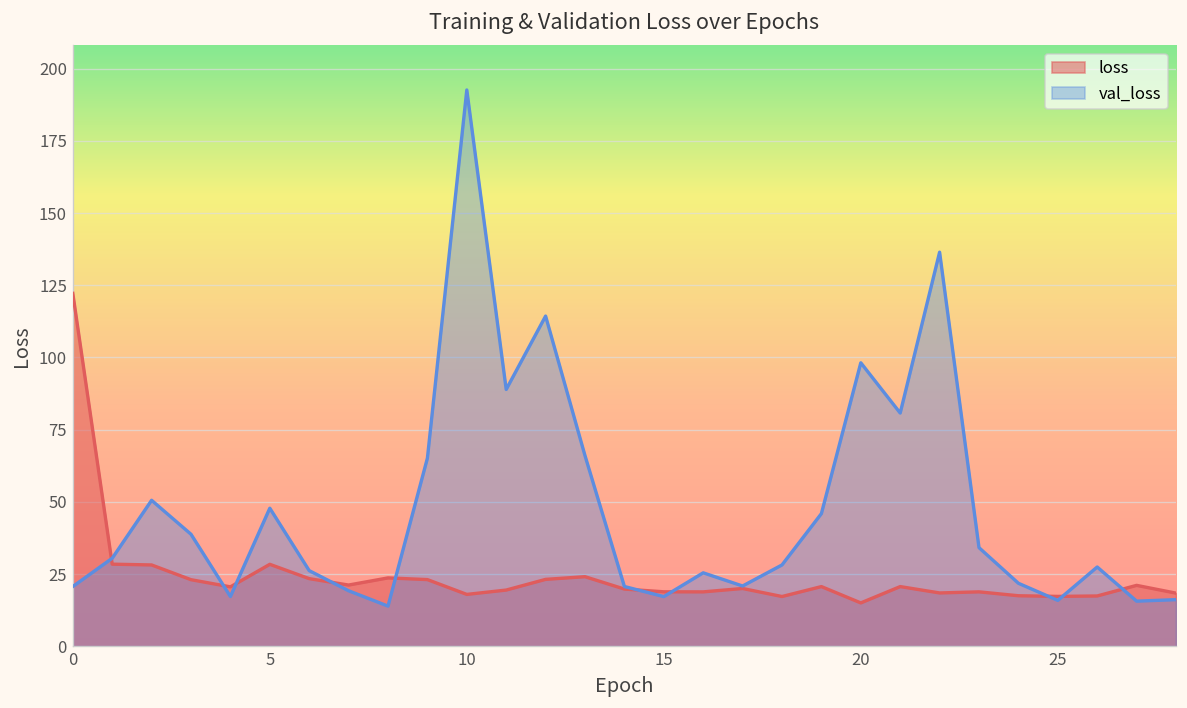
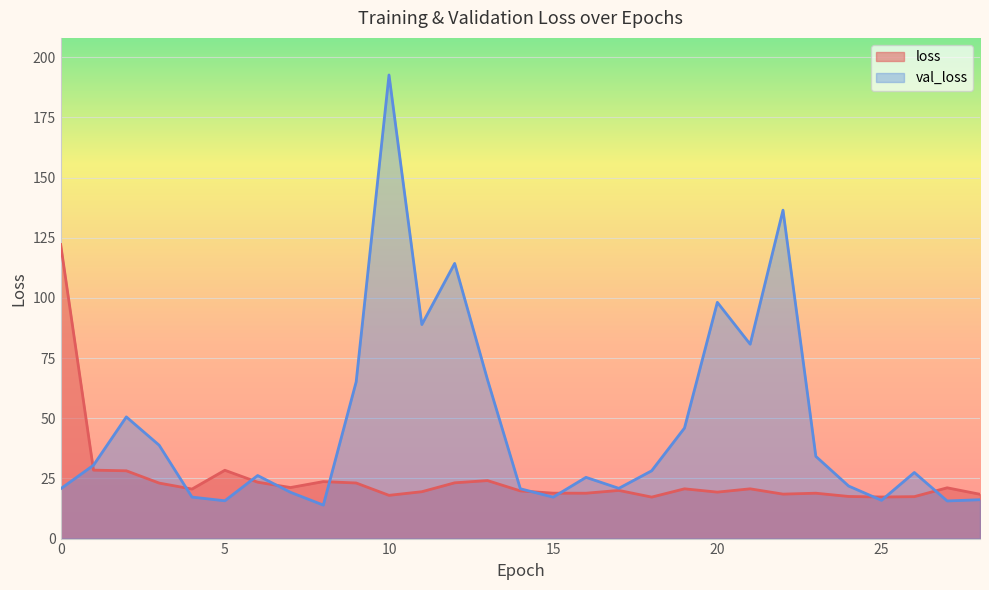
val_loss, 5: 48 -> 16
loss, 20: 15 -> 19
